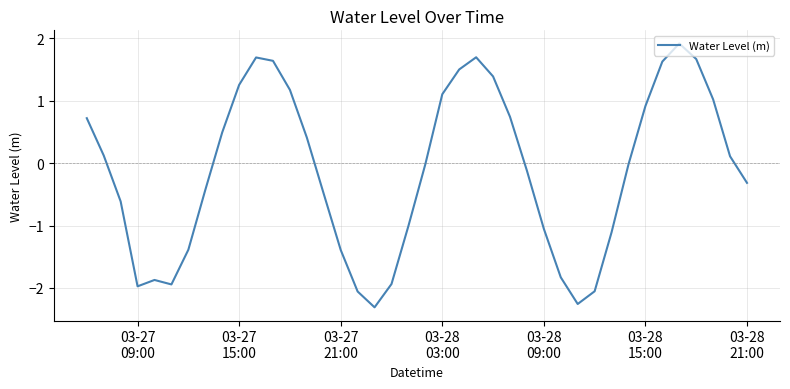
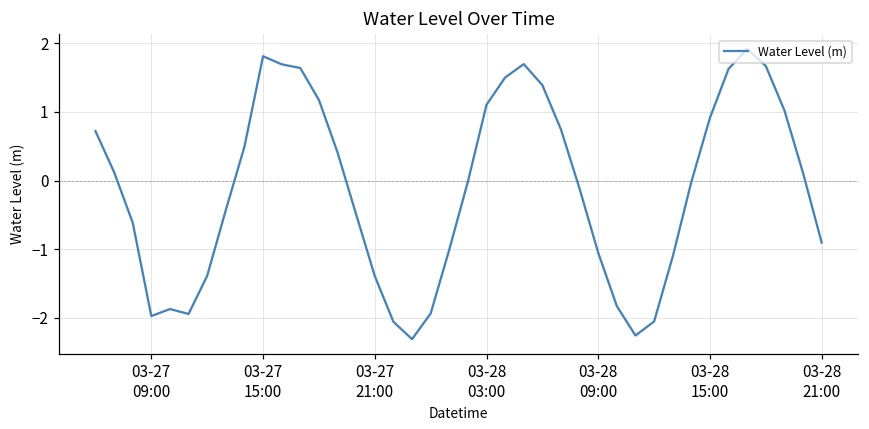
03-27 15:00: 1.3 -> 1.8
03-28 21:00: -0.3 -> -0.9
